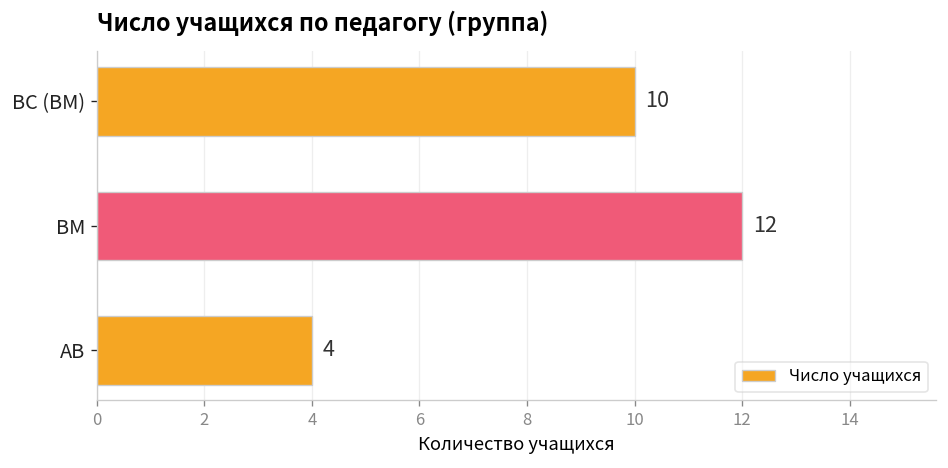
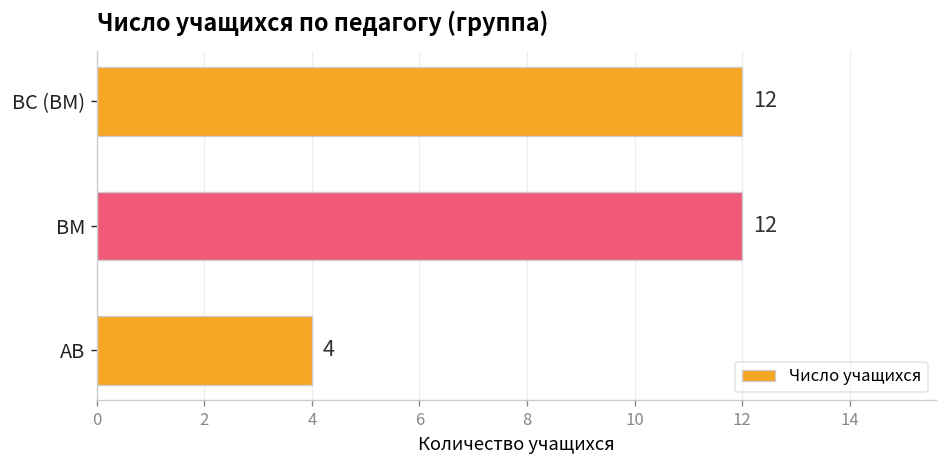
ВС (ВМ): 10 -> 12
